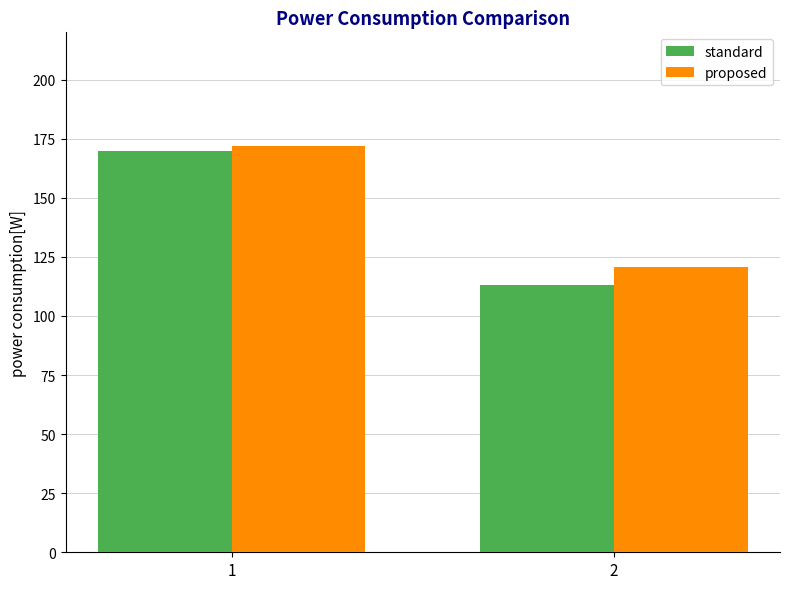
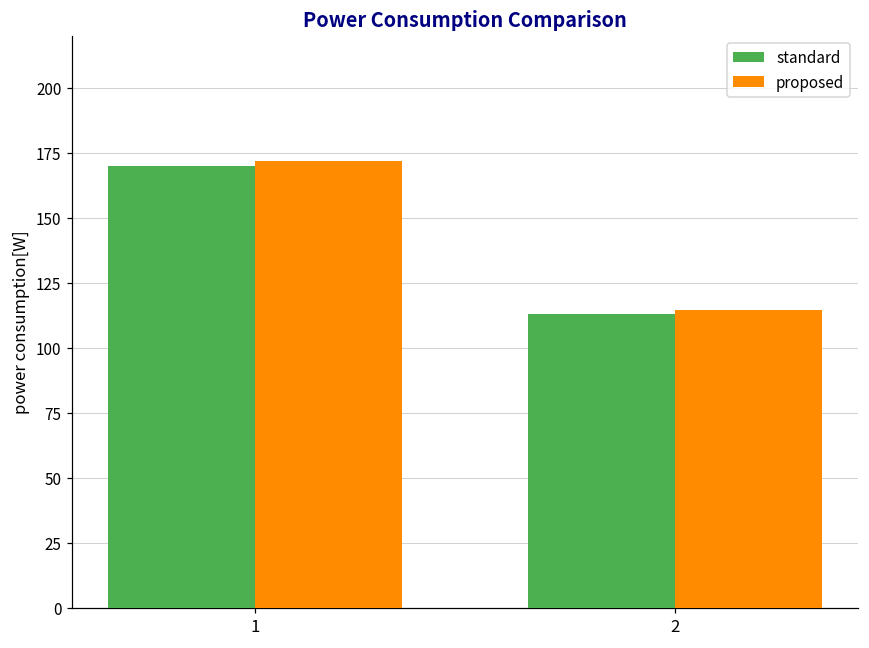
proposed, 2: 121 -> 114
